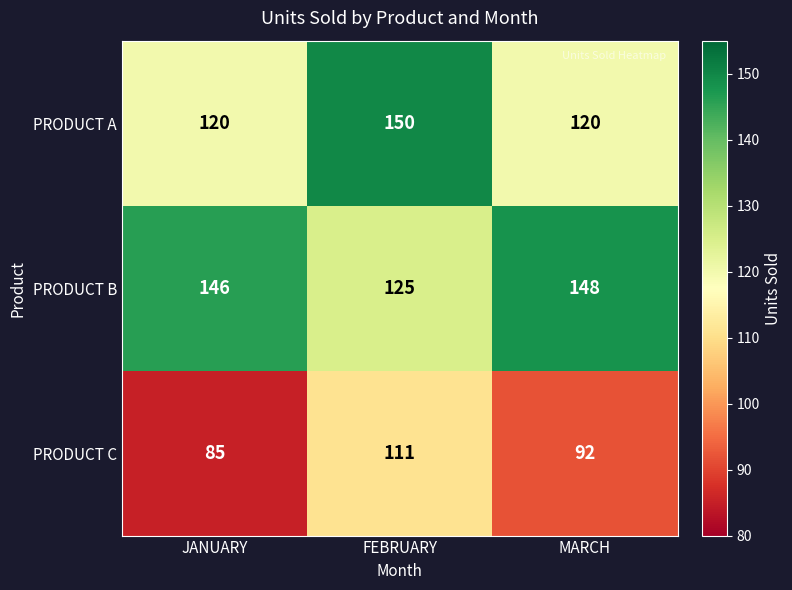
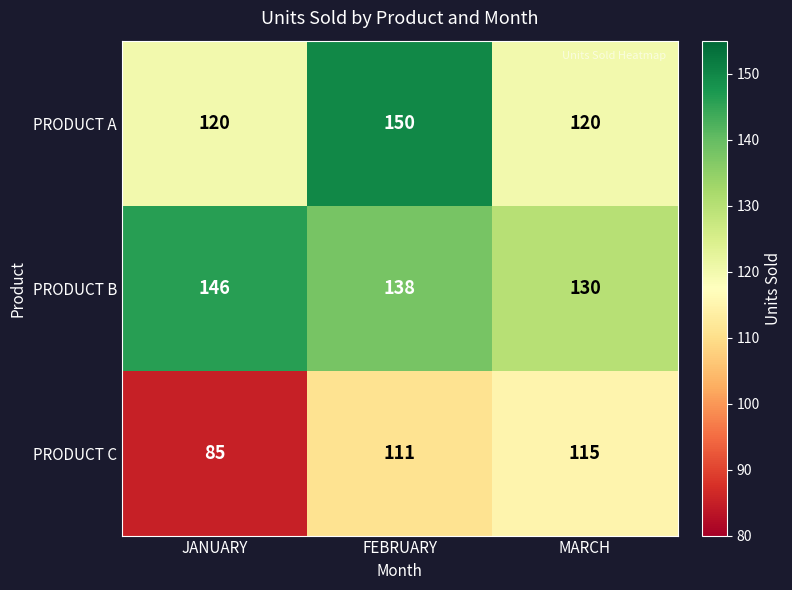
PRODUCT B, FEBRUARY: 125 -> 138
PRODUCT B, MARCH: 148 -> 130
PRODUCT C, MARCH: 92 -> 115
